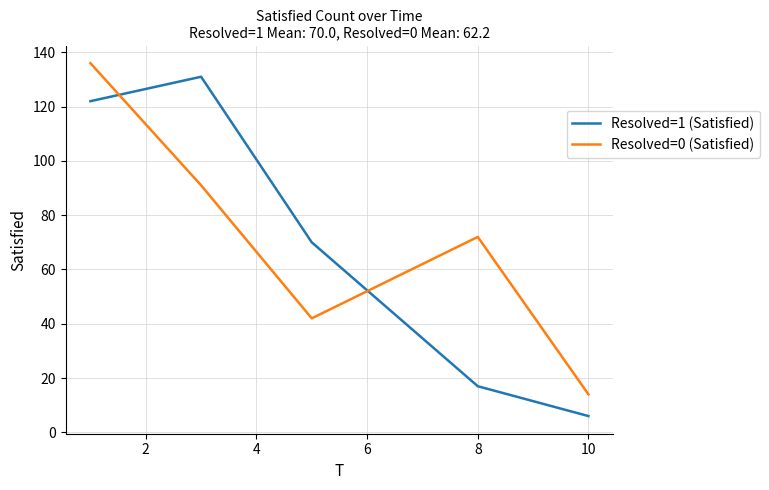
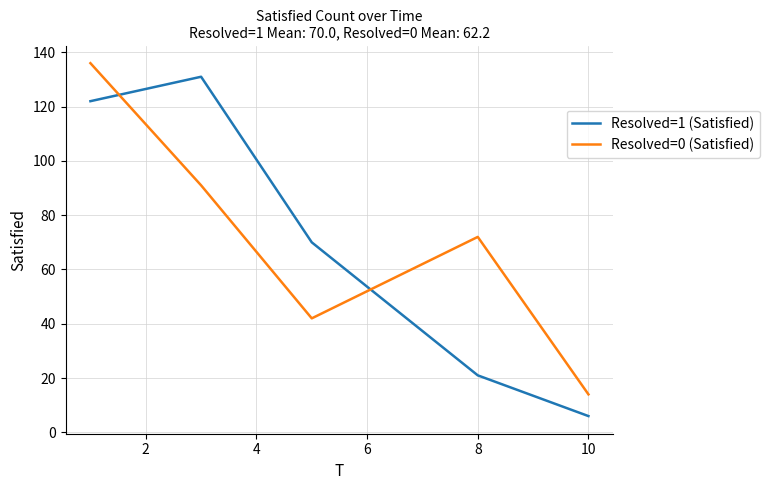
Resolved=1 (Satisfied), 8: 17 -> 21
